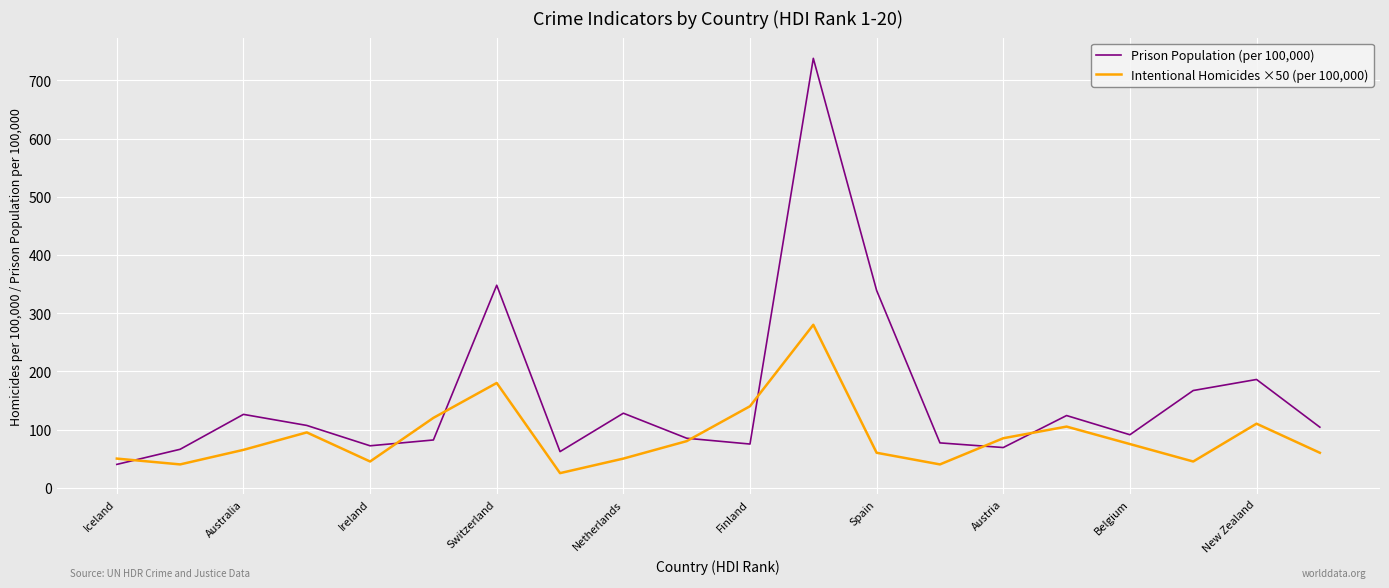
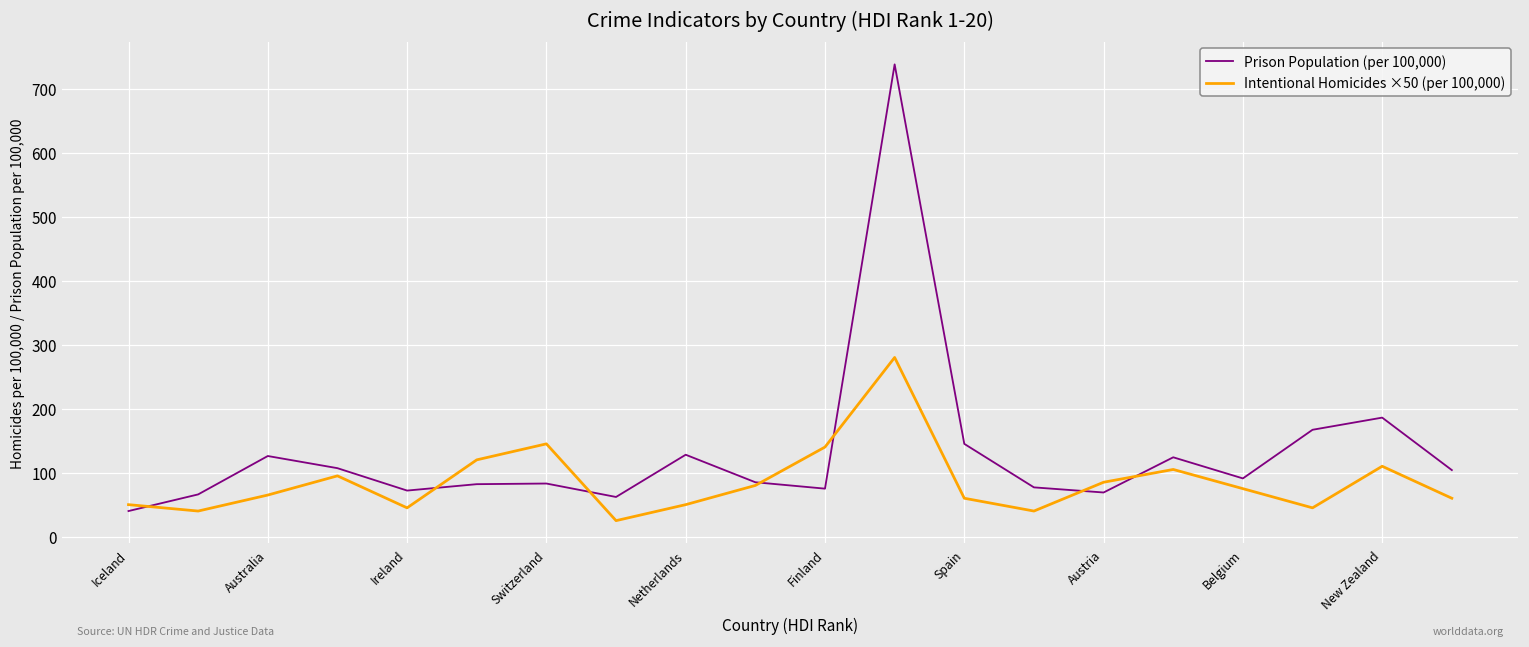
Prison Population (per 100,000), Switzerland: 350 -> 80
Intentional Homicides ×50 (per 100,000), Switzerland: 180 -> 150
Prison Population (per 100,000), Spain: 340 -> 150
